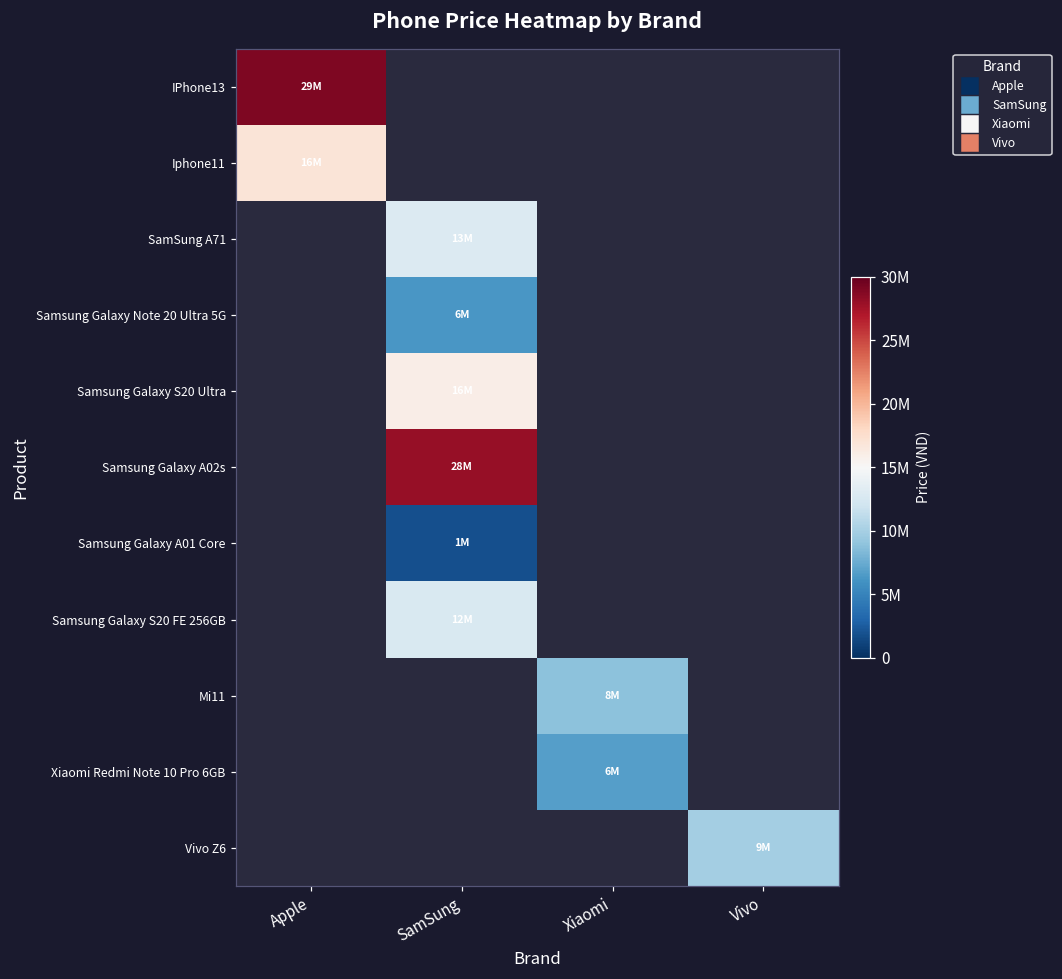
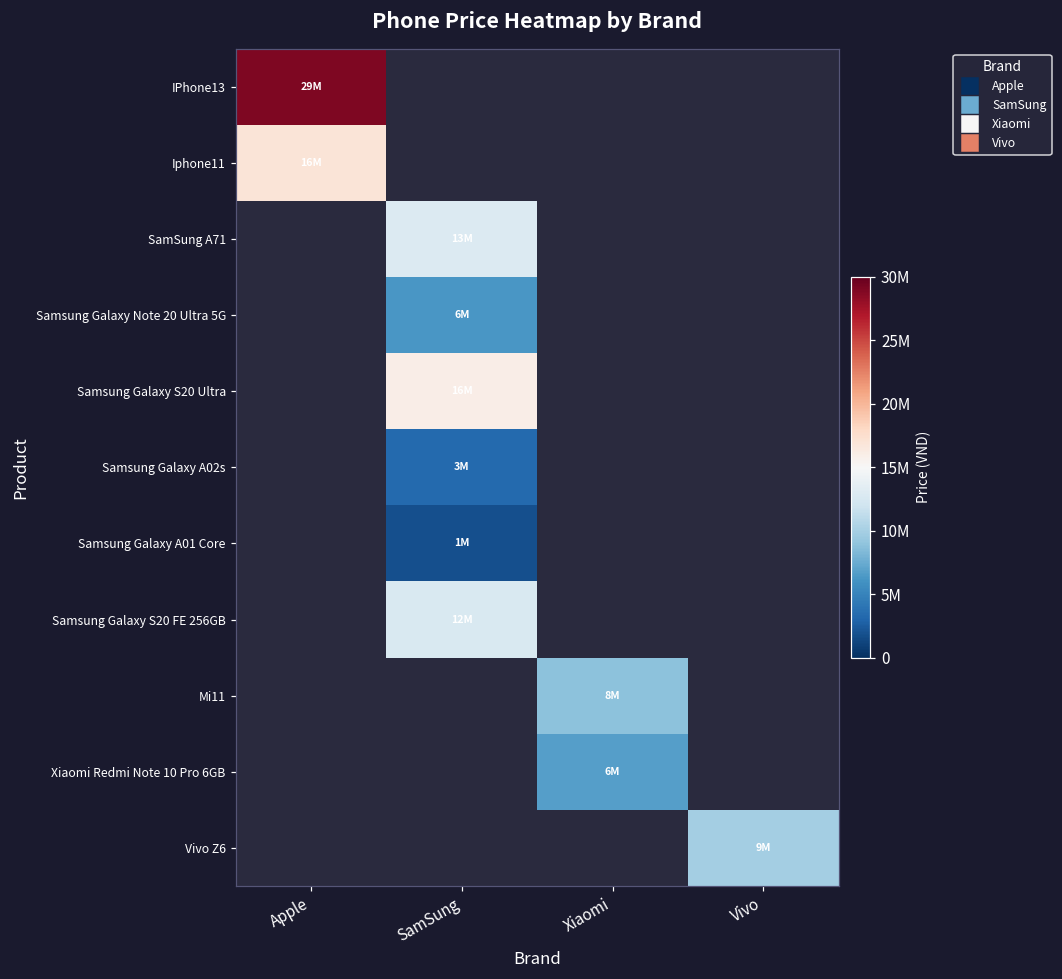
Samsung Galaxy A02s, SamSung: 28M -> 3M
